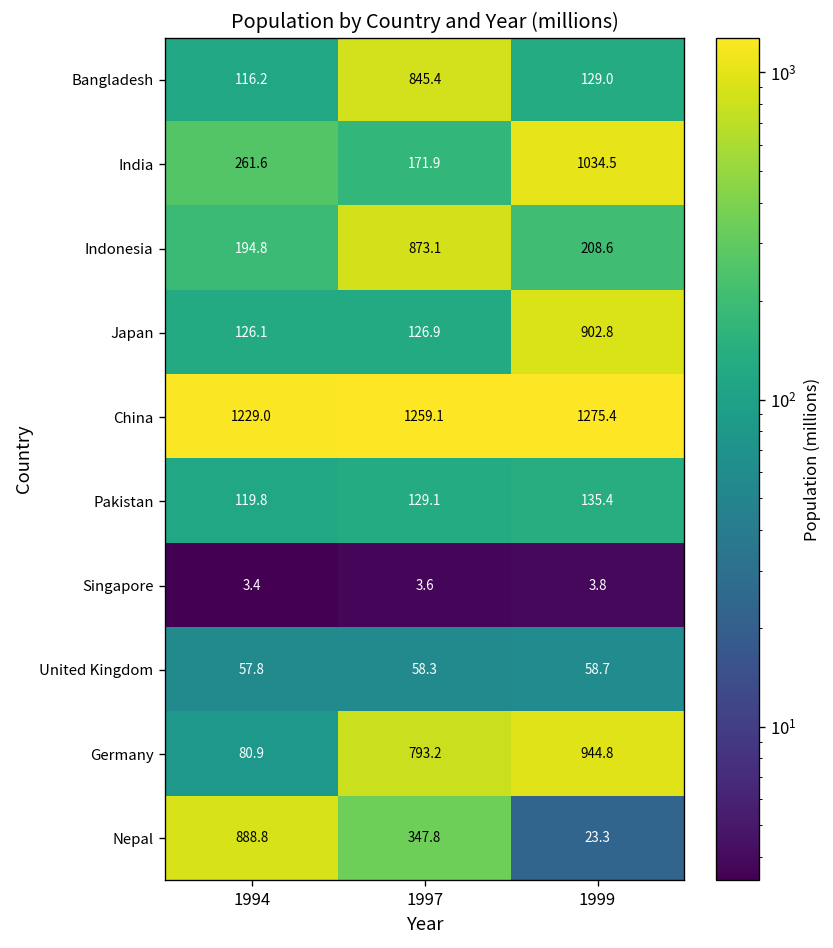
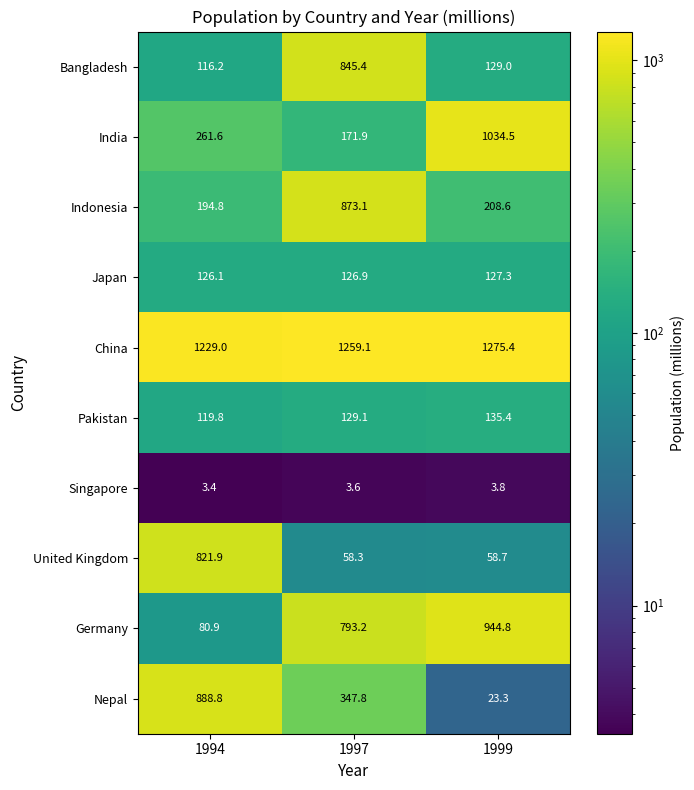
Japan, 1999: 902.8 -> 127.3
United Kingdom, 1994: 57.8 -> 821.9
